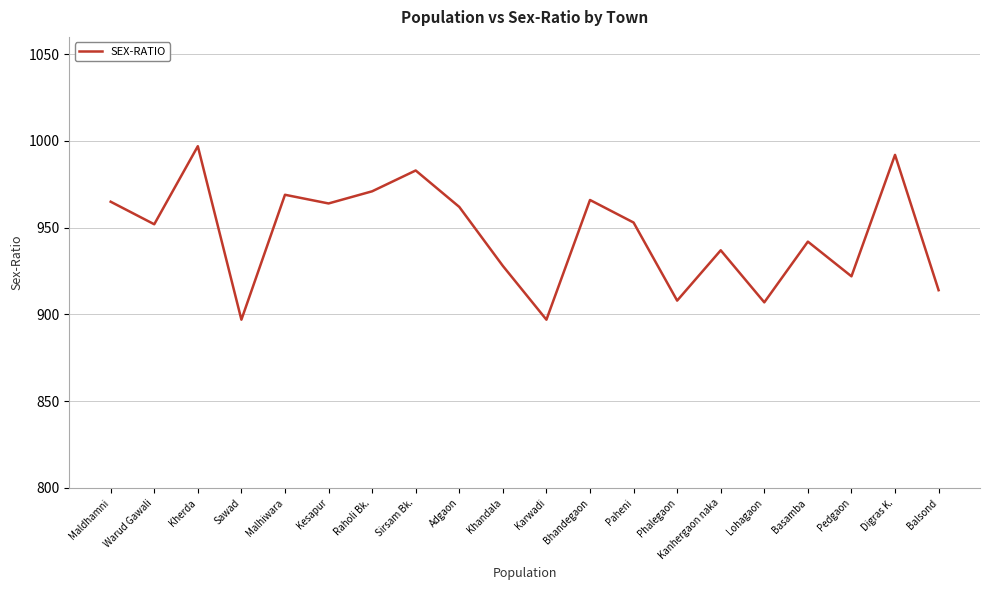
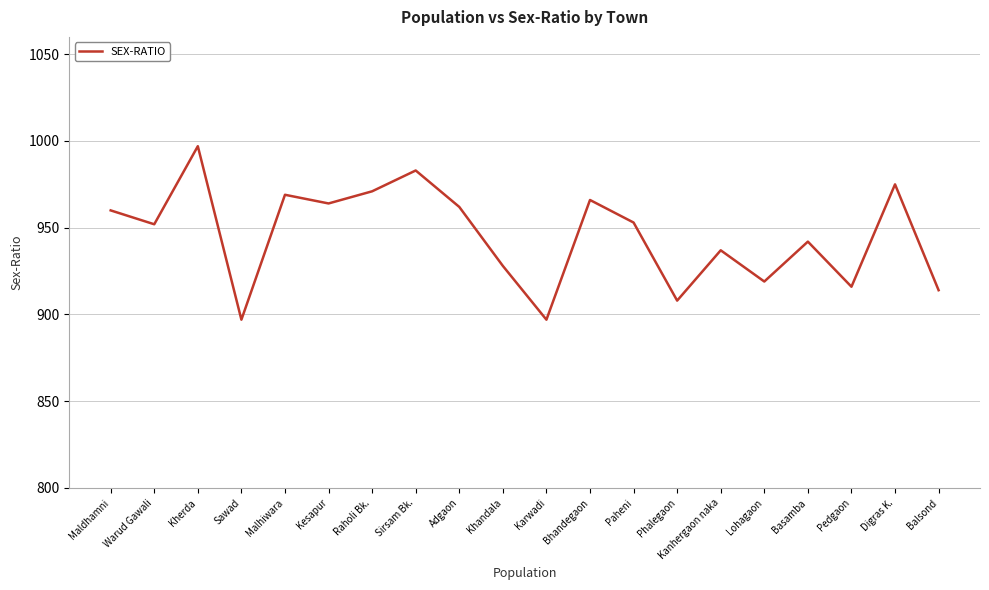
Maldhamni: 965 -> 960
Lohagaon: 907 -> 919
Pedgaon: 922 -> 916
Digras K.: 992 -> 975
